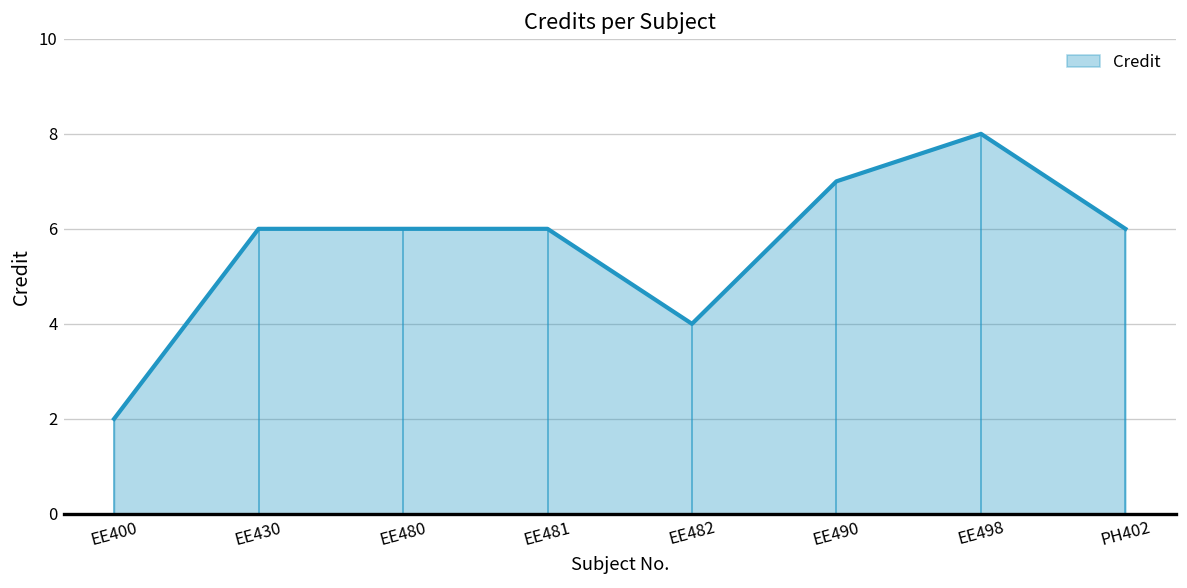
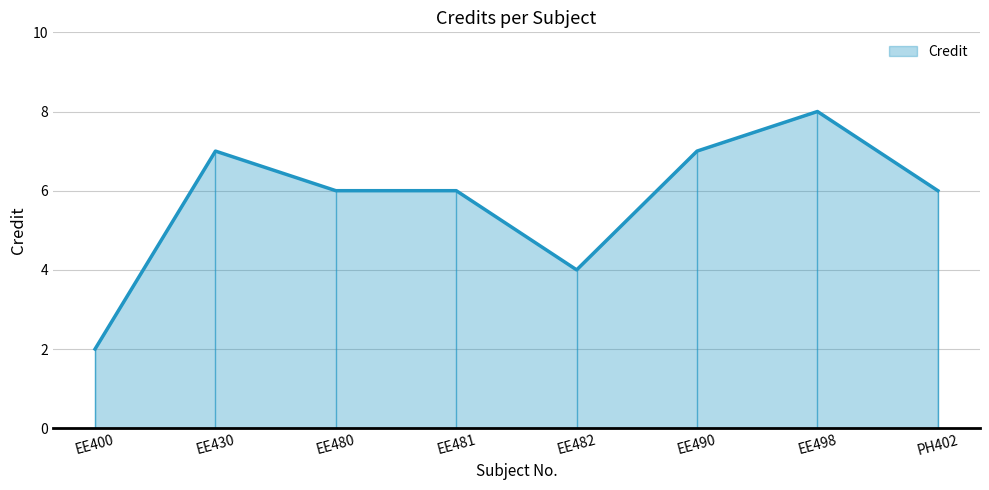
EE430: 6 -> 7
